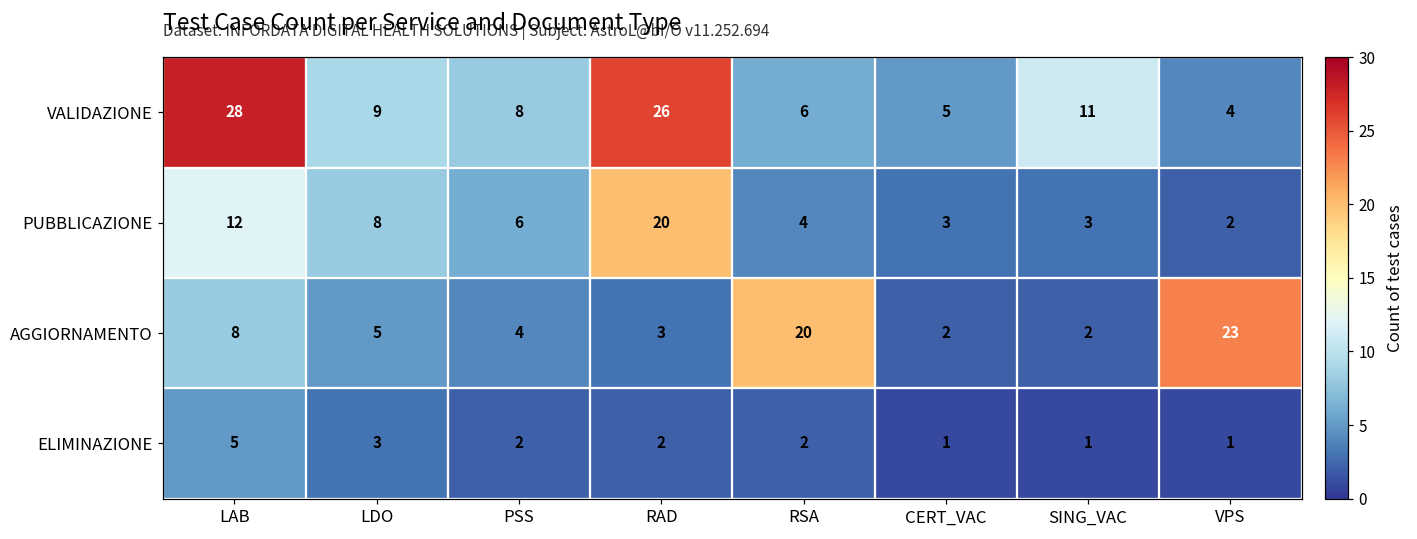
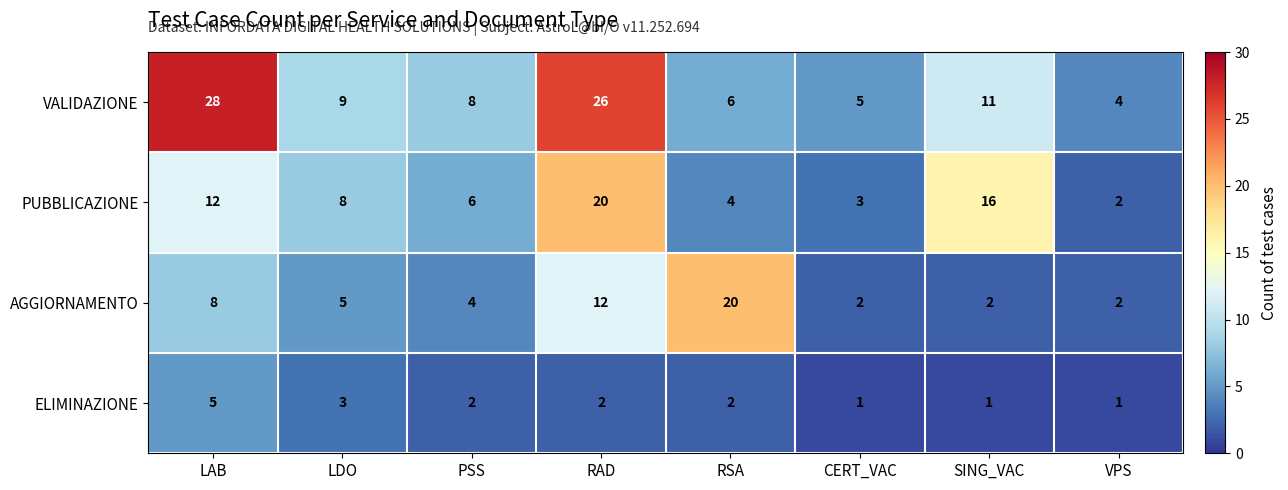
PUBBLICAZIONE, SING_VAC: 3 -> 16
AGGIORNAMENTO, RAD: 3 -> 12
AGGIORNAMENTO, VPS: 23 -> 2
